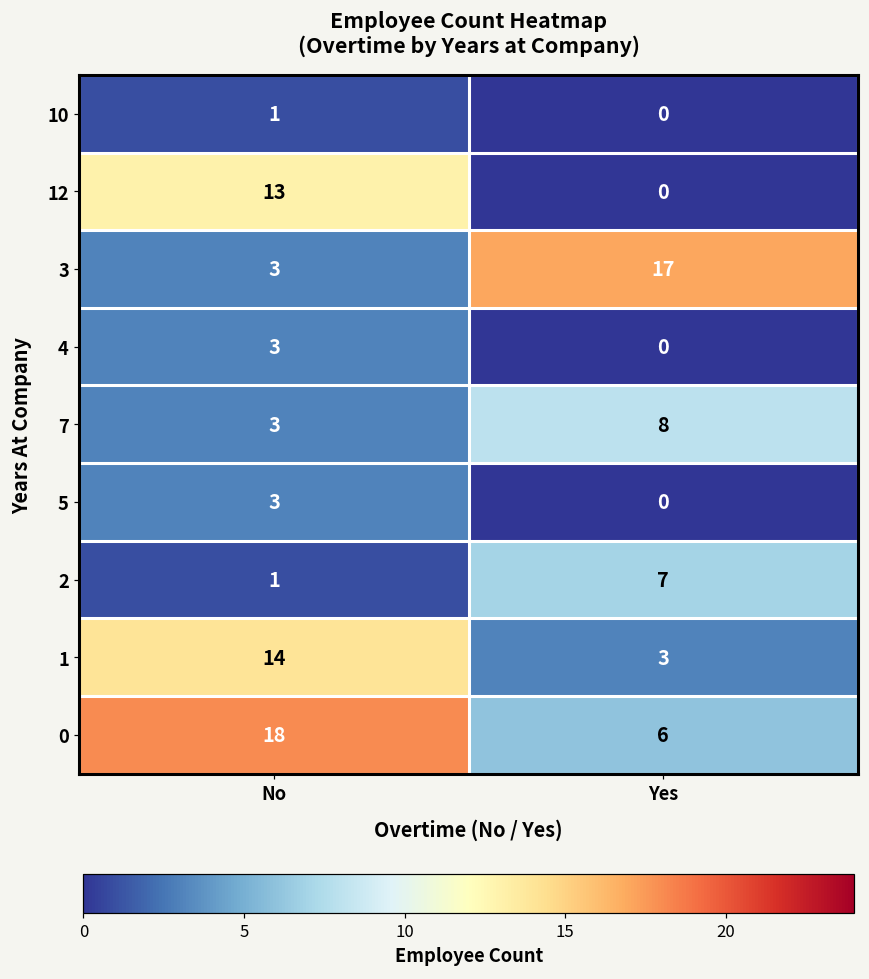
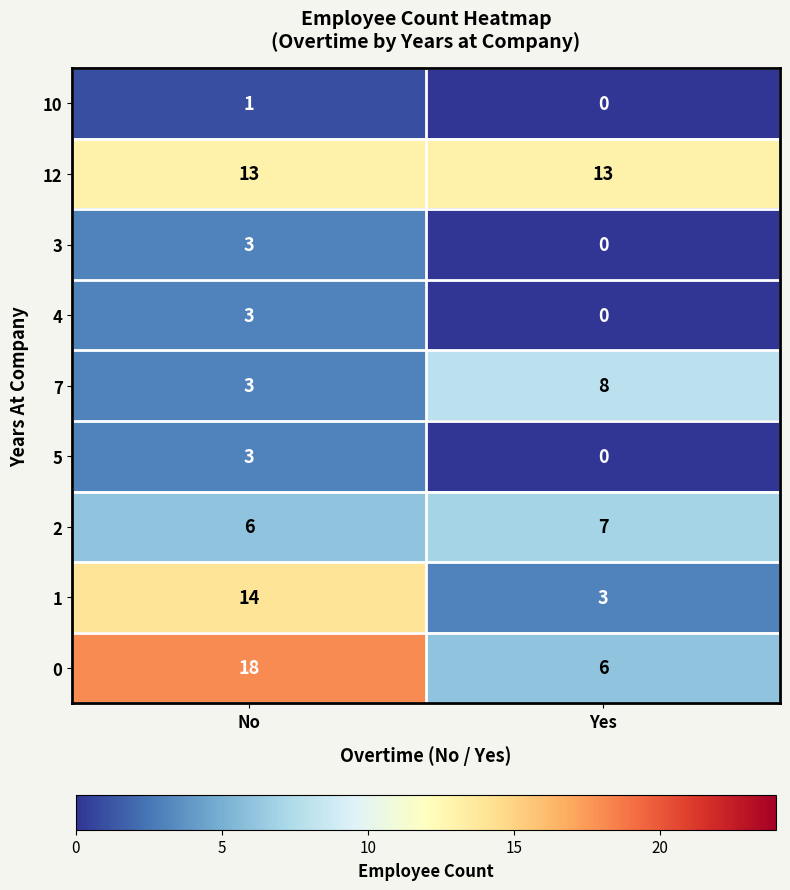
12, Yes: 0 -> 13
3, Yes: 17 -> 0
2, No: 1 -> 6
